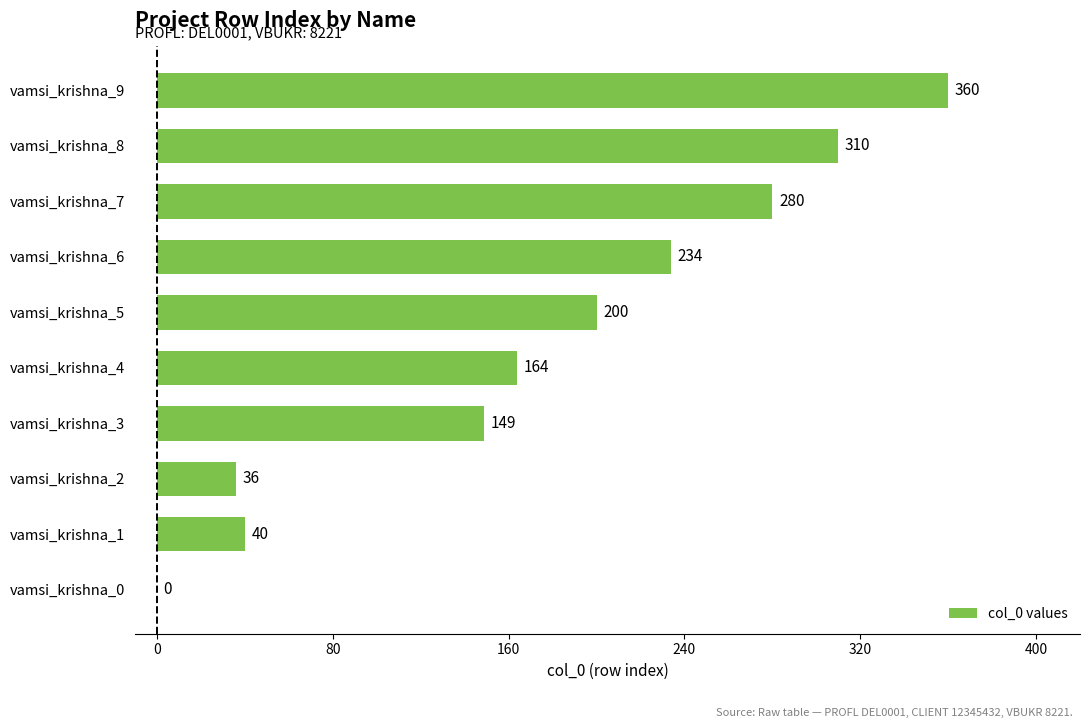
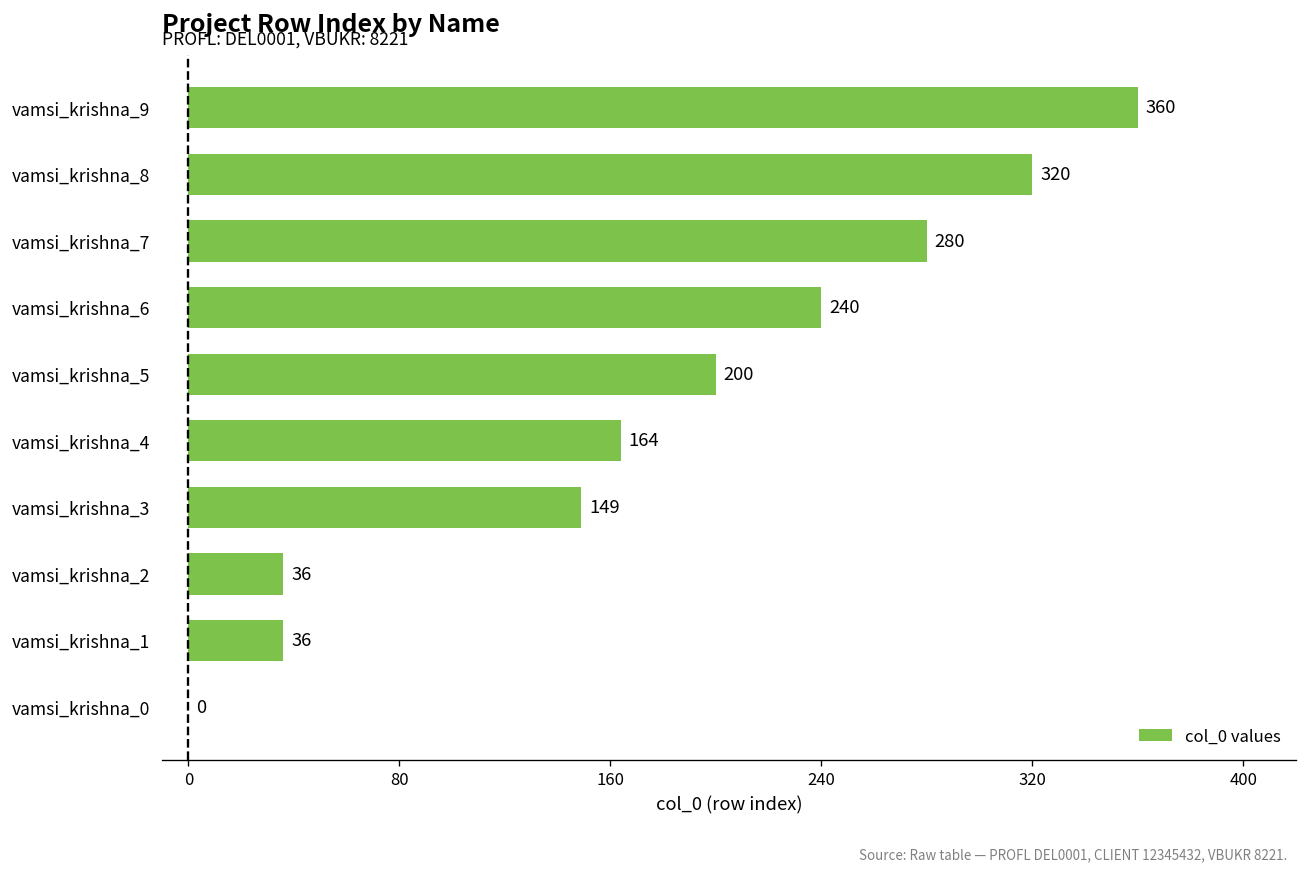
vamsi_krishna_8: 310 -> 320
vamsi_krishna_6: 234 -> 240
vamsi_krishna_1: 40 -> 36
